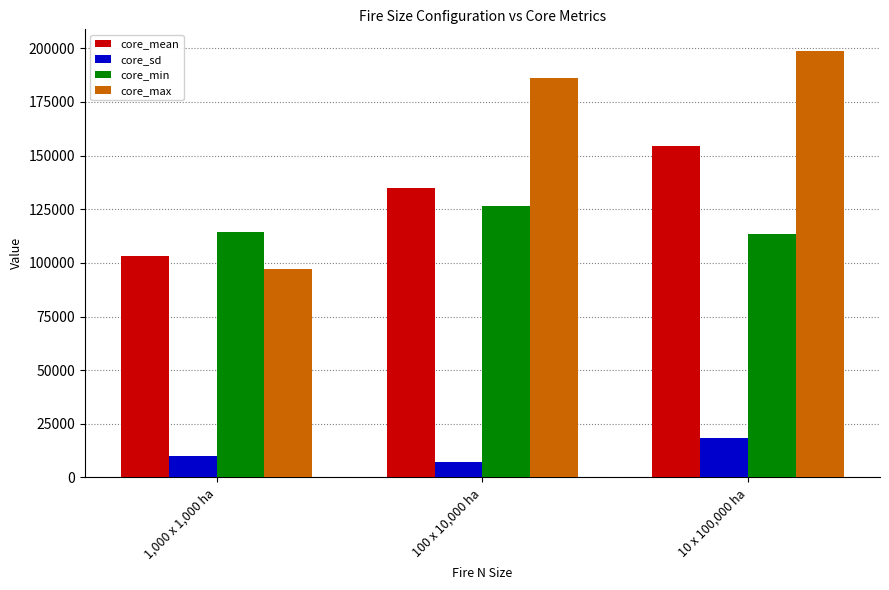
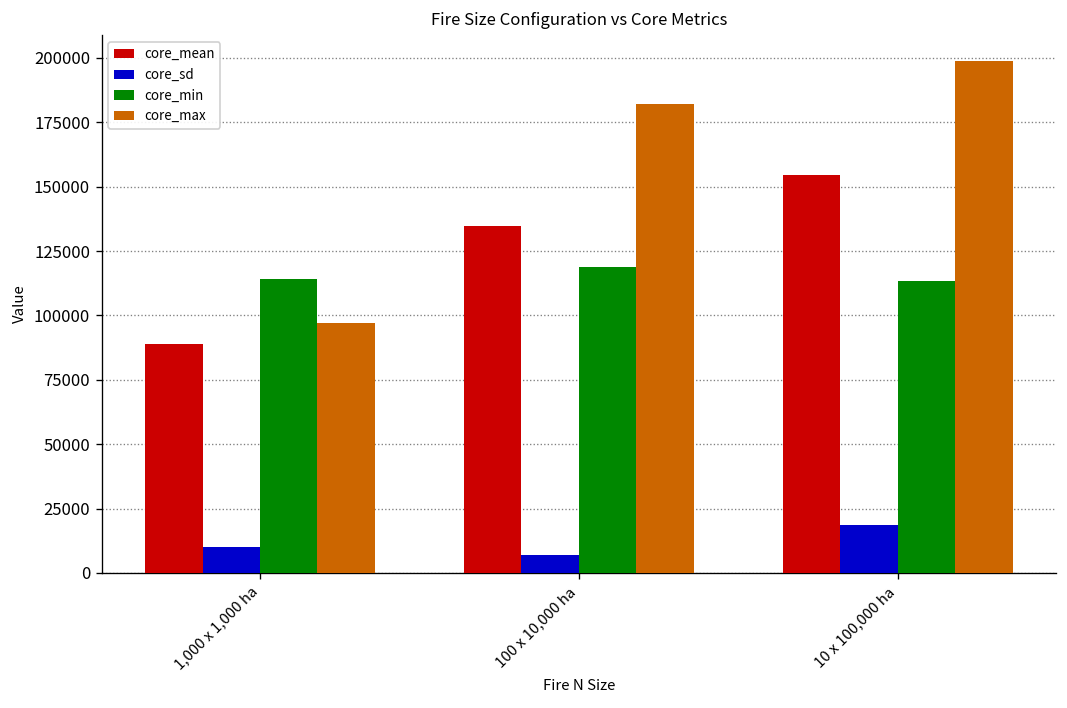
core_mean, 1,000 x 1,000 ha: 103000 -> 89000
core_min, 100 x 10,000 ha: 126000 -> 119000
core_max, 100 x 10,000 ha: 186000 -> 182000
